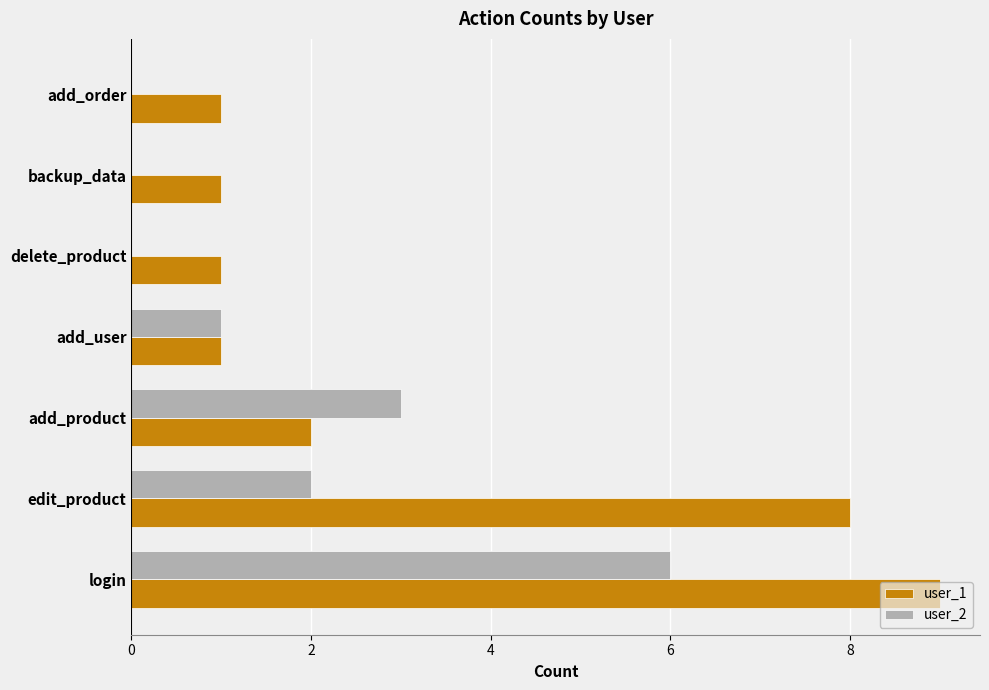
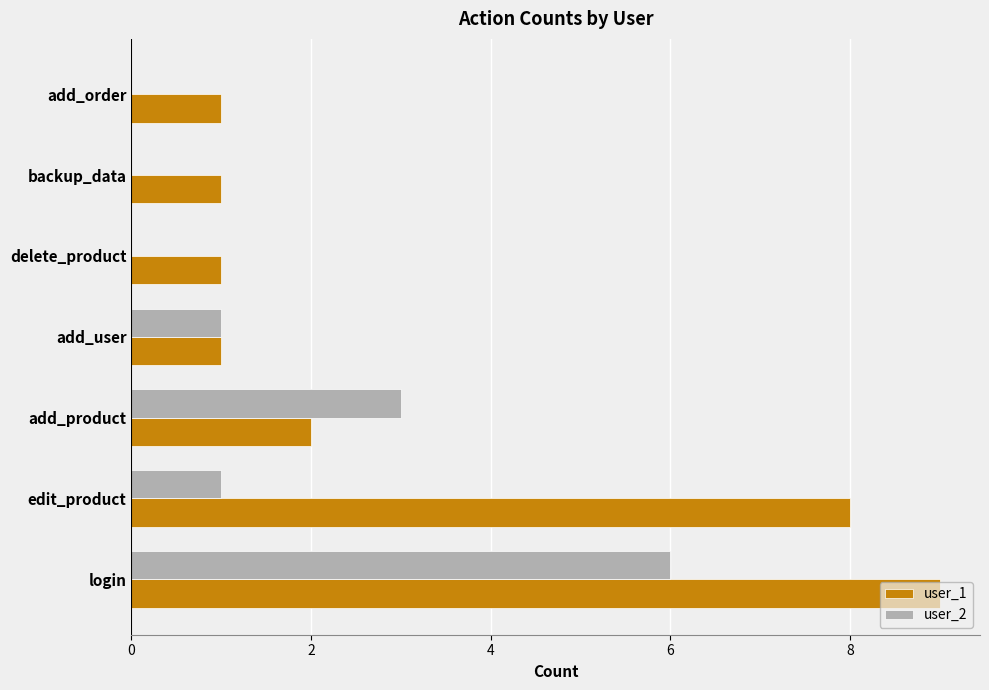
user_2, edit_product: 2 -> 1
